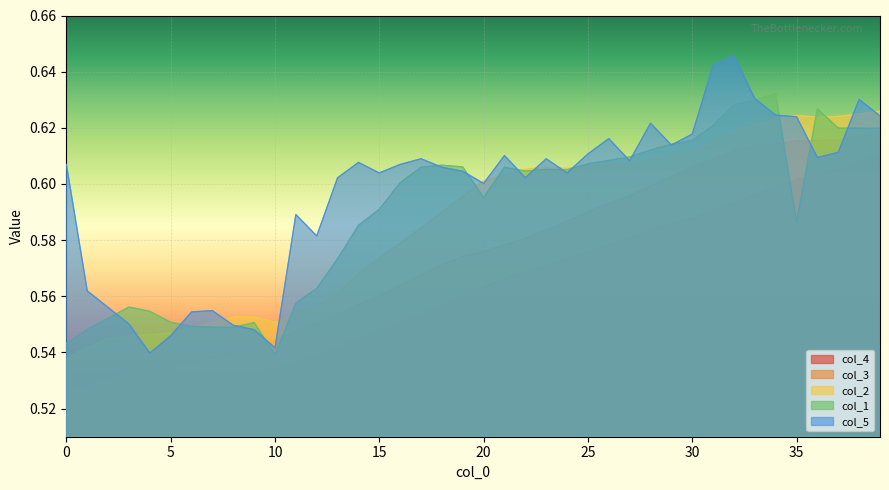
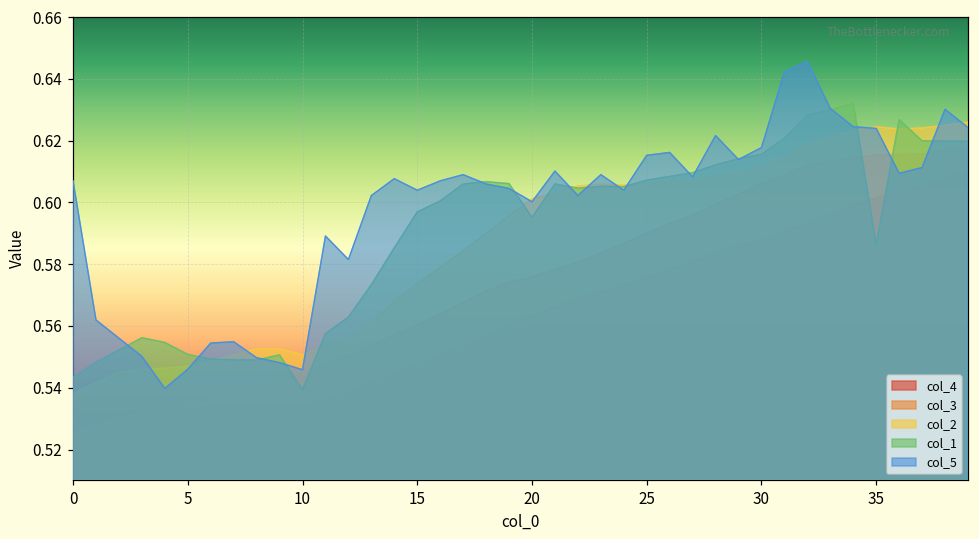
col_5, 10: 0.542 -> 0.546
col_1, 15: 0.591 -> 0.597
col_5, 25: 0.611 -> 0.615
